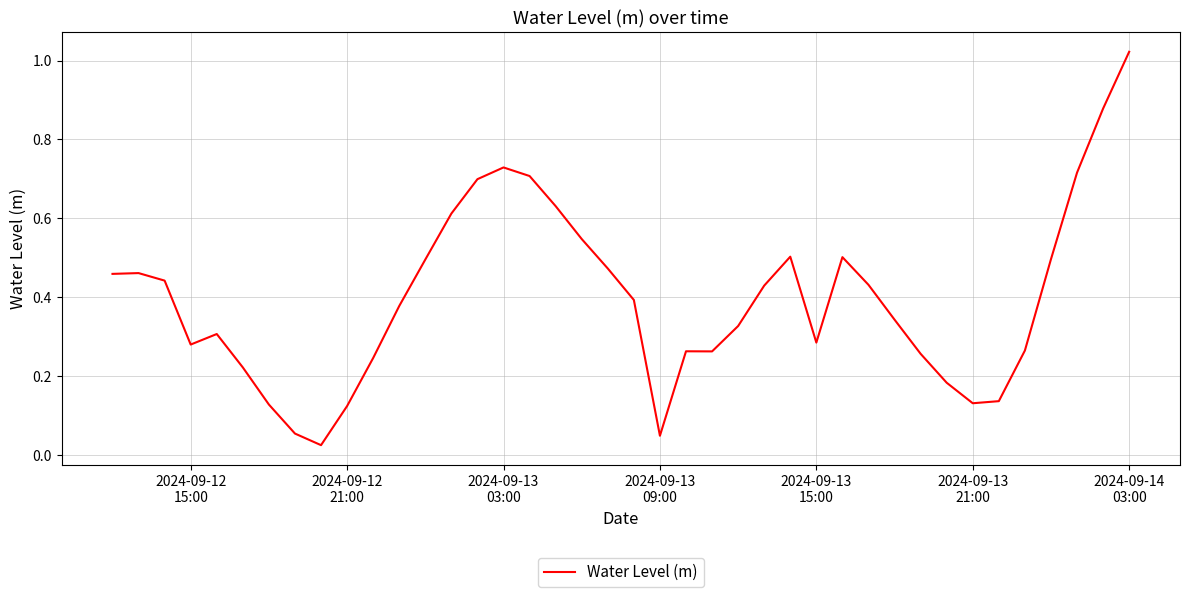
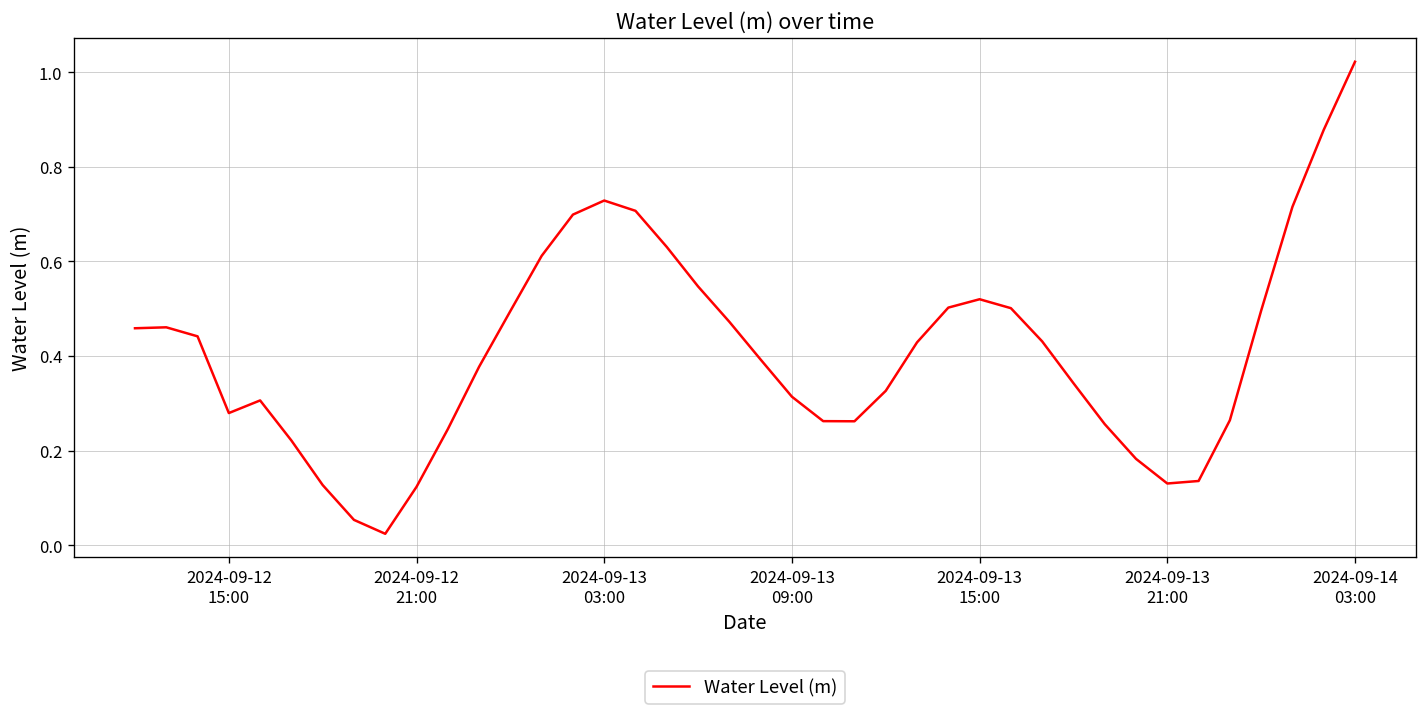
2024-09-13 09:00: 0.05 -> 0.31
2024-09-13 15:00: 0.28 -> 0.52
